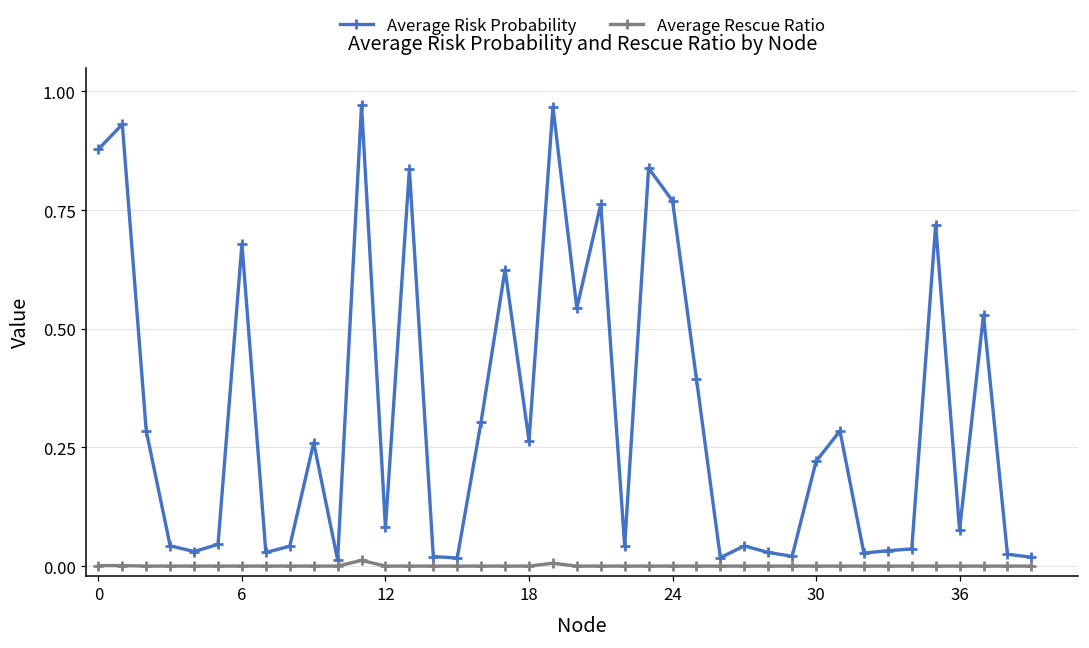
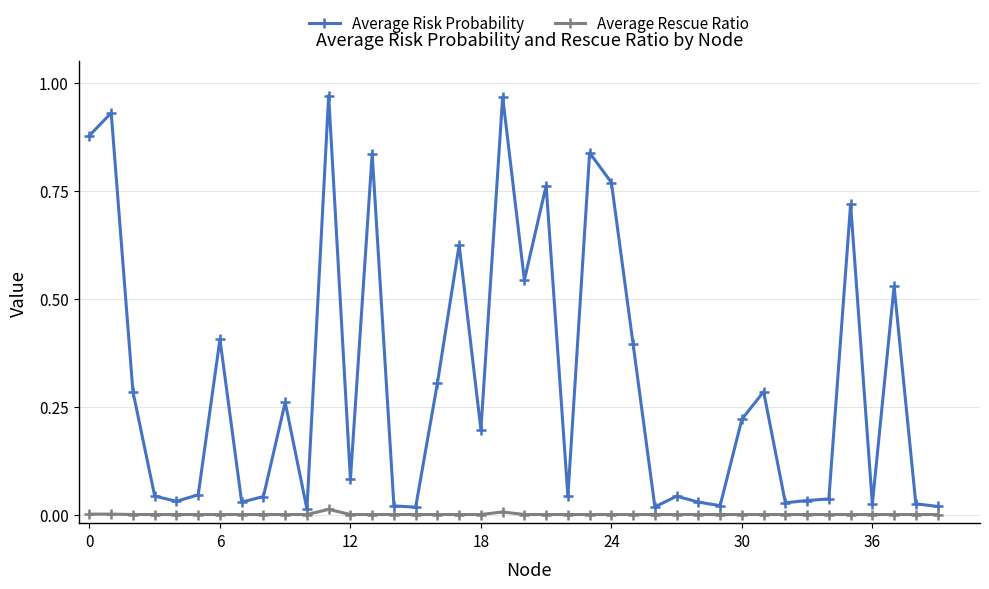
Average Risk Probability, 6: 0.68 -> 0.41
Average Risk Probability, 18: 0.26 -> 0.20
Average Risk Probability, 36: 0.08 -> 0.02
